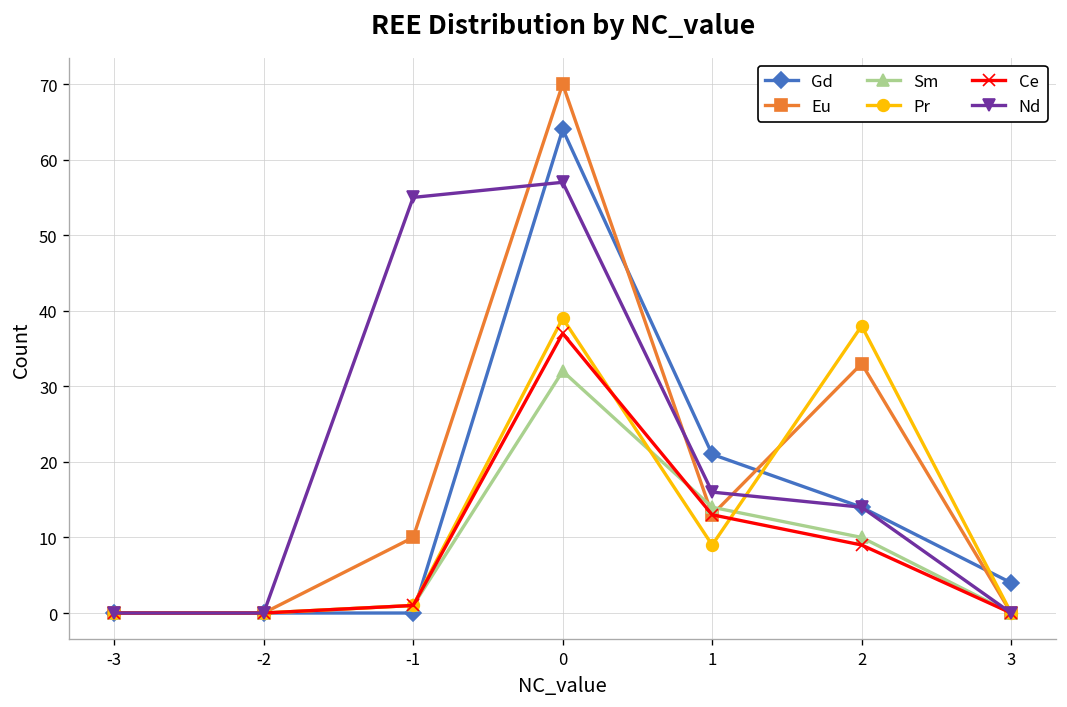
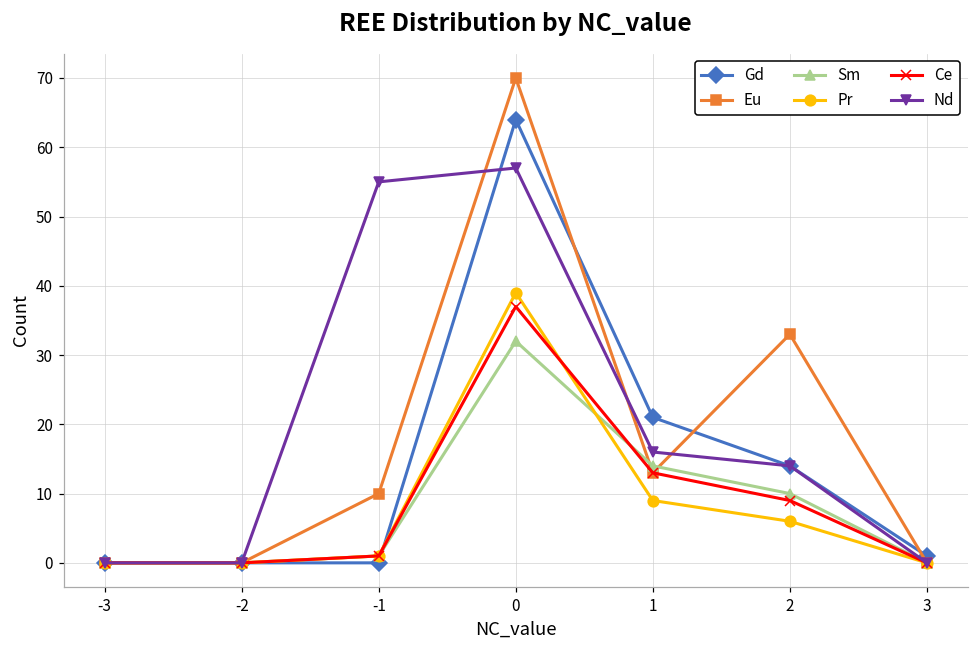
Pr, 2: 38 -> 6
Gd, 3: 4 -> 1
